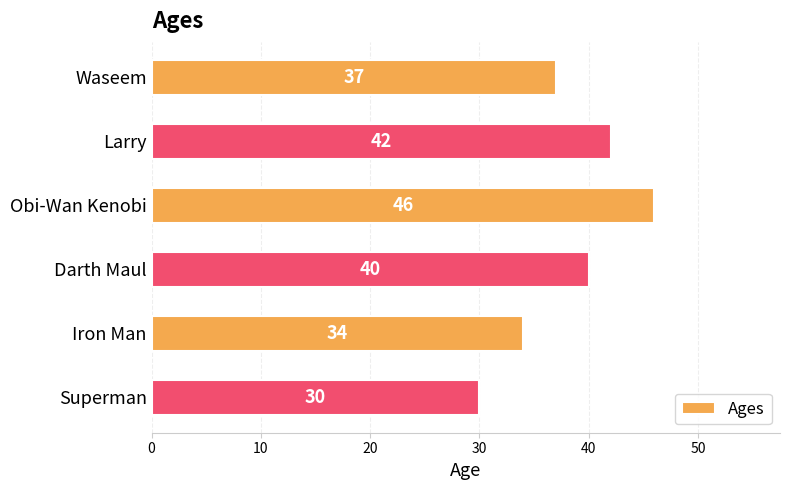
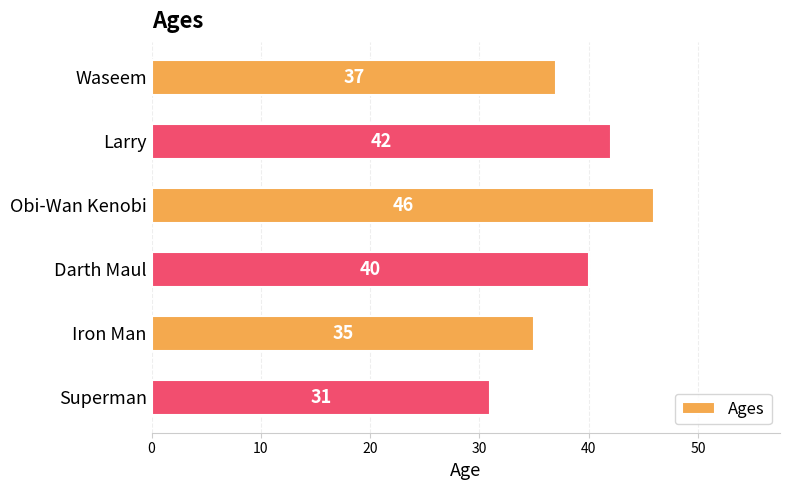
Iron Man: 34 -> 35
Superman: 30 -> 31
